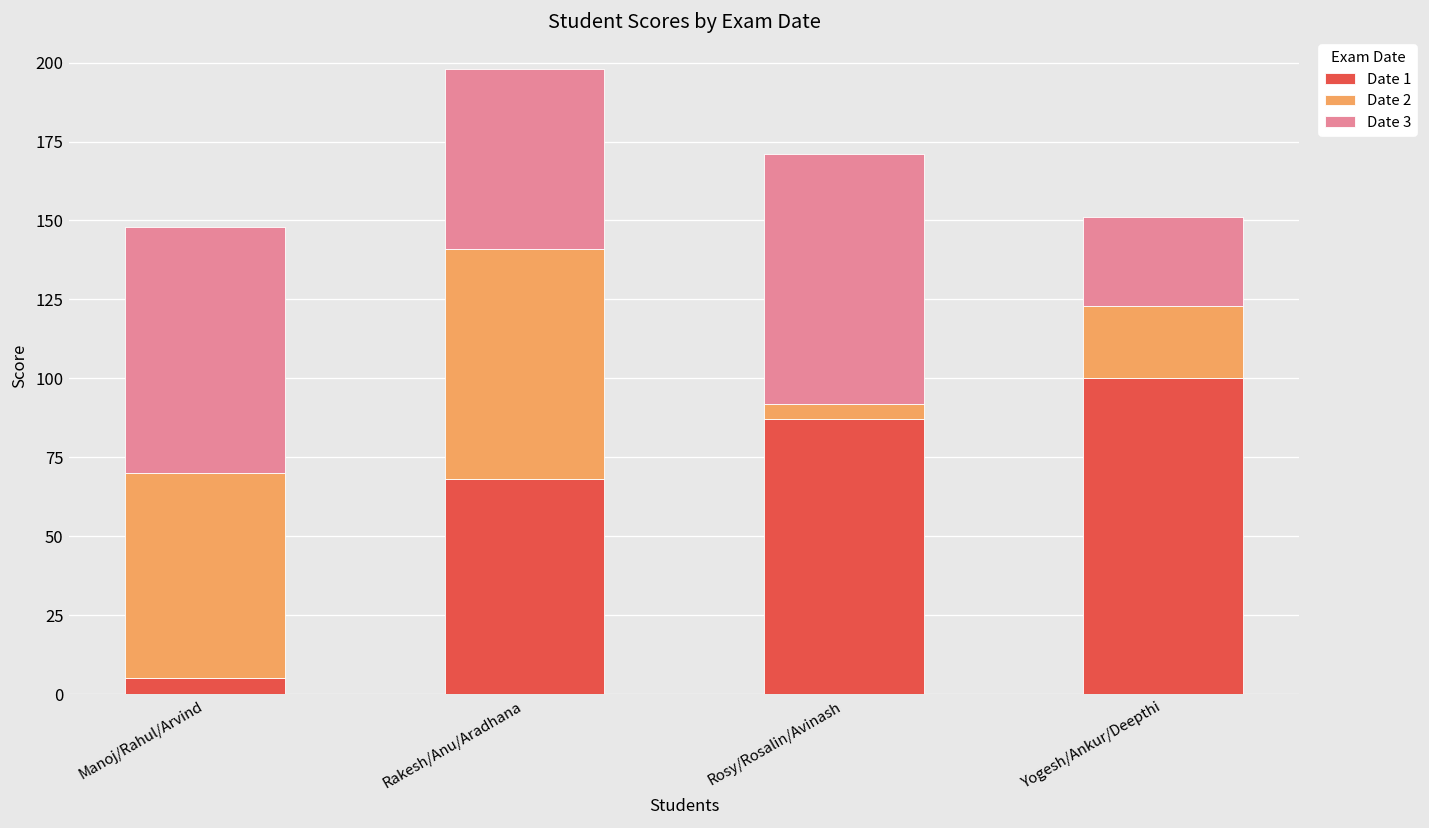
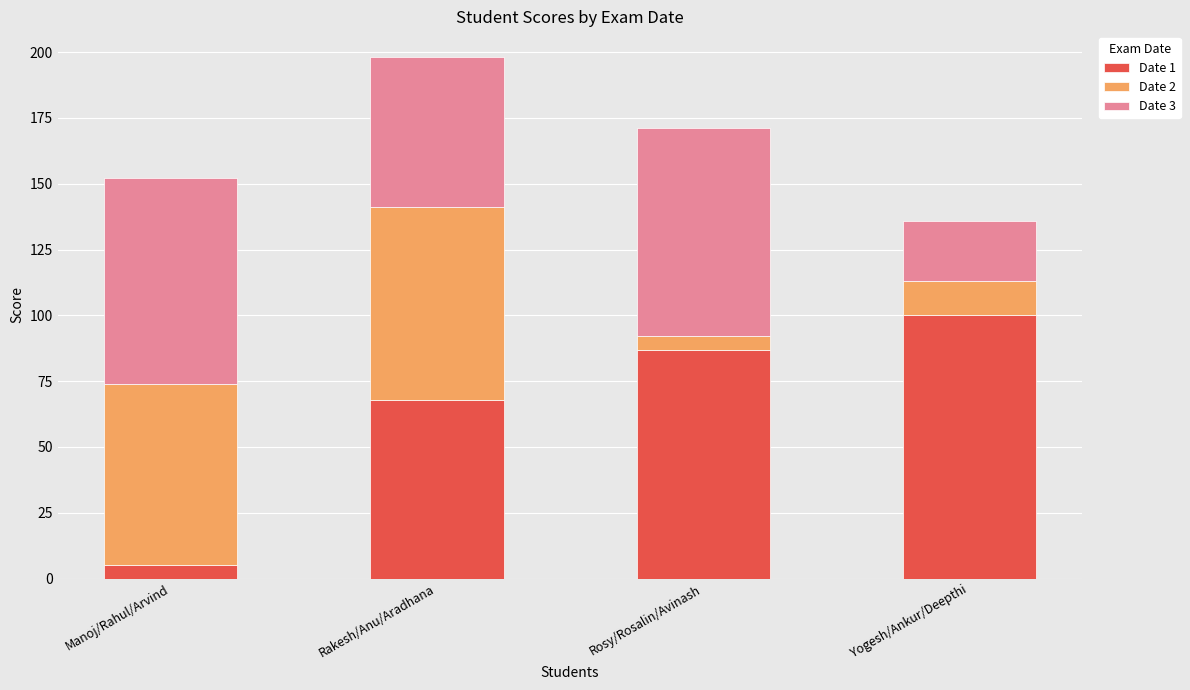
Date 2, Manoj/Rahul/Arvind: 65 -> 69
Date 2, Yogesh/Ankur/Deepthi: 23 -> 13
Date 3, Yogesh/Ankur/Deepthi: 28 -> 23
